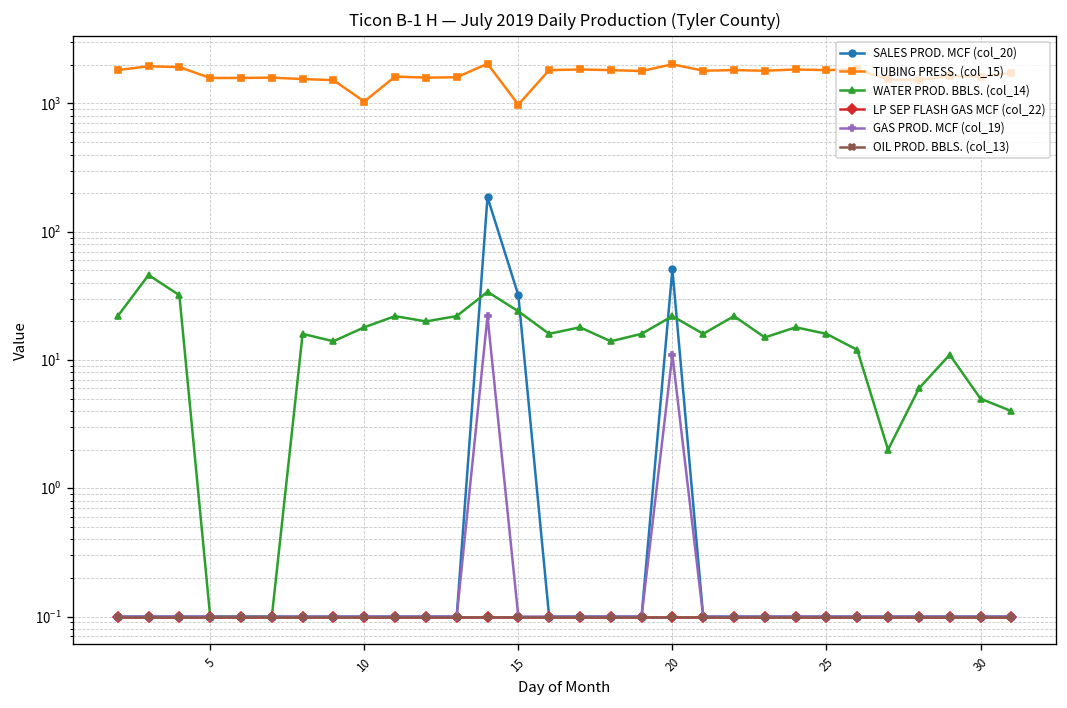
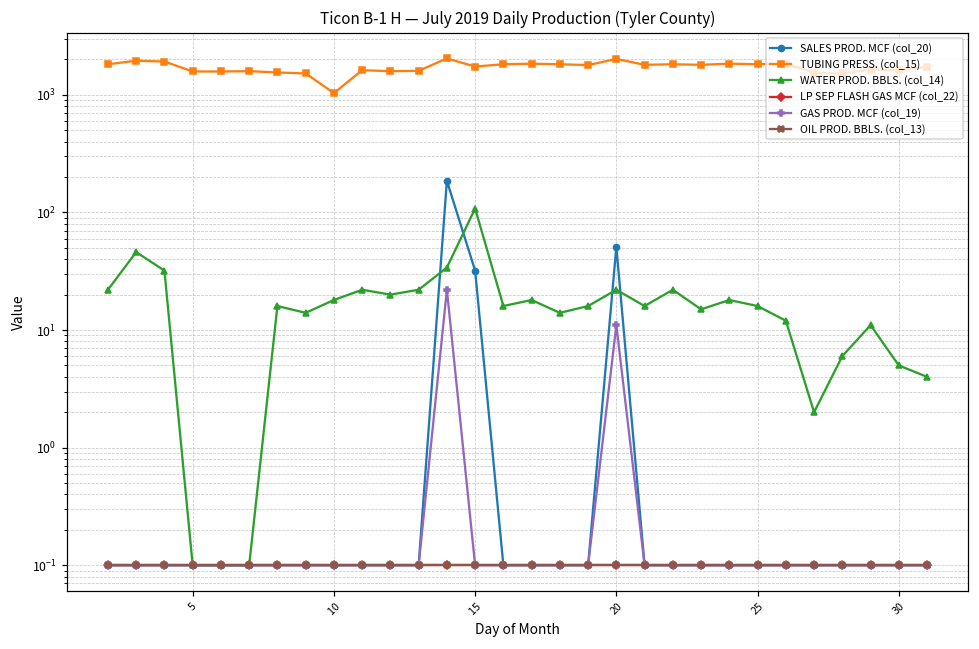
TUBING PRESS. (col_15), 15: 1000 -> 1700
WATER PROD. BBLS. (col_14), 15: 24 -> 110
